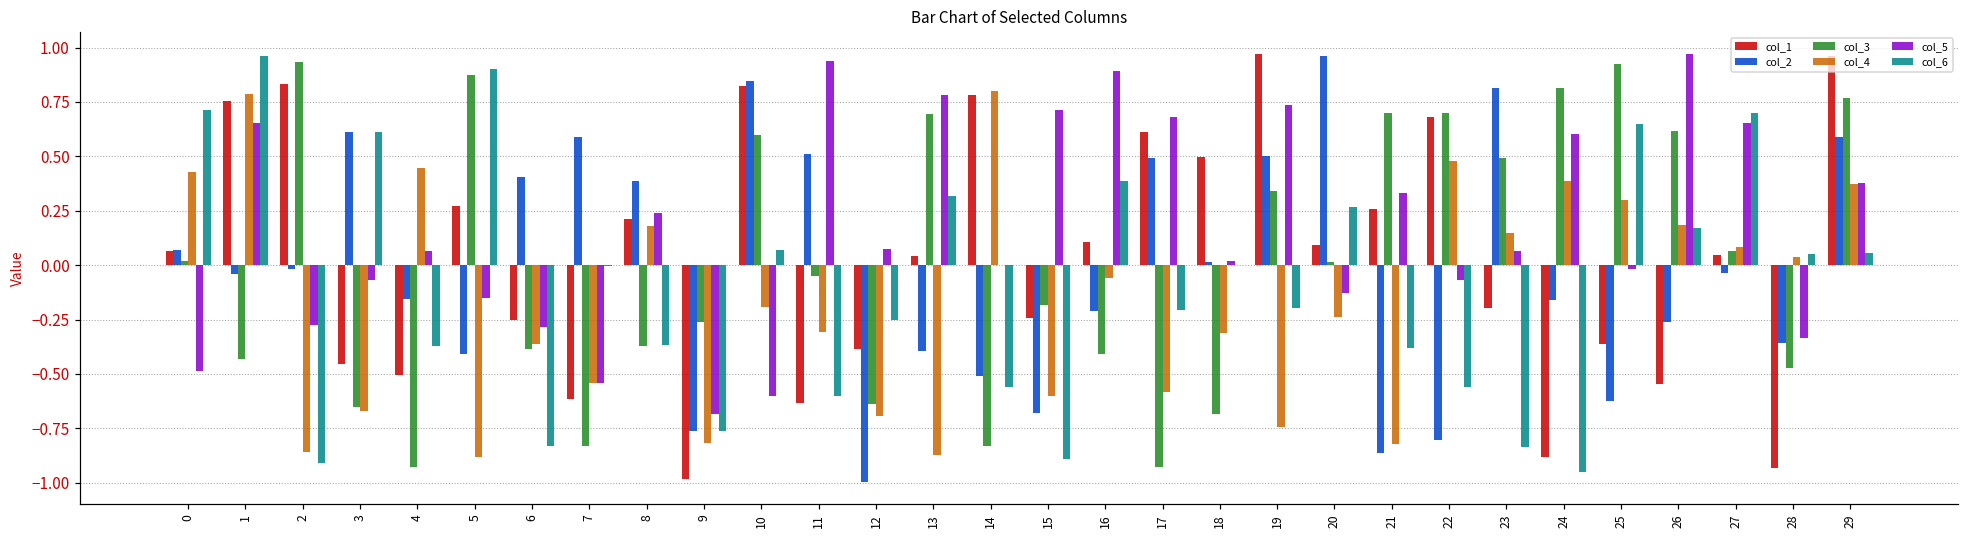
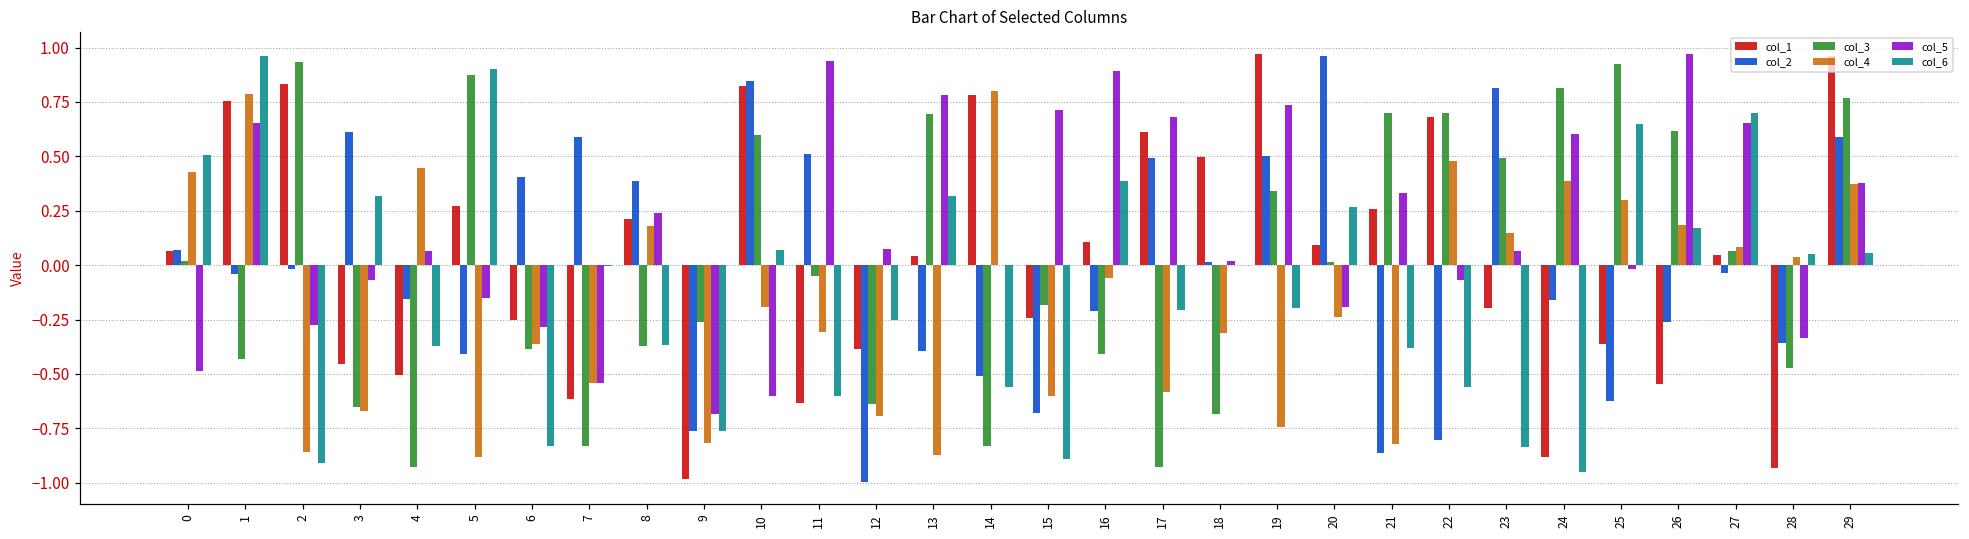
col_6, 0: 0.72 -> 0.51
col_6, 3: 0.61 -> 0.32
col_5, 20: -0.13 -> -0.19
